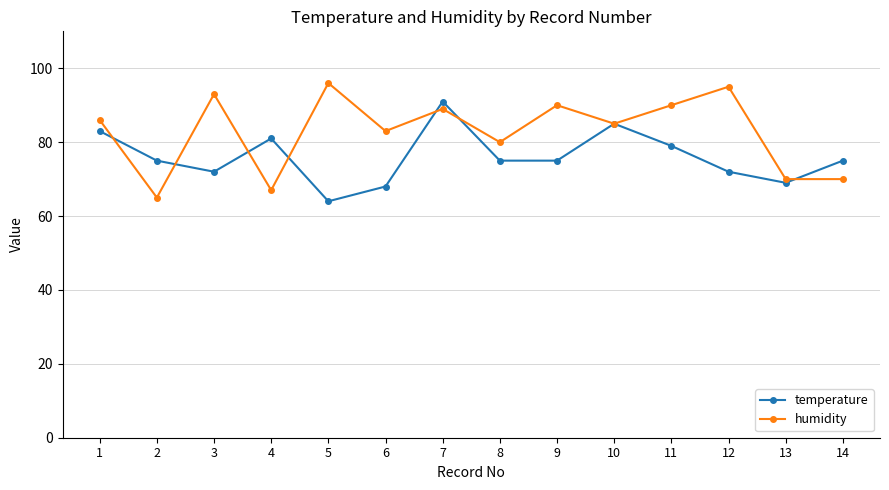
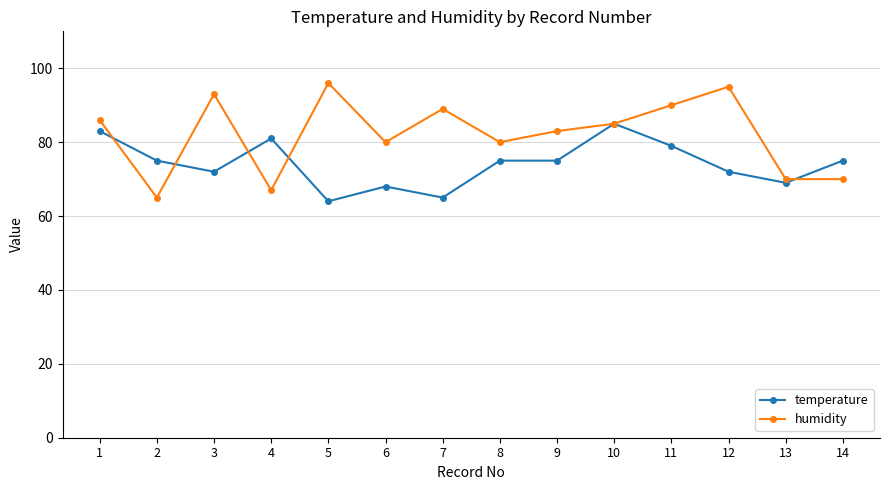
humidity, 6: 83 -> 80
temperature, 7: 91 -> 65
humidity, 9: 90 -> 83
